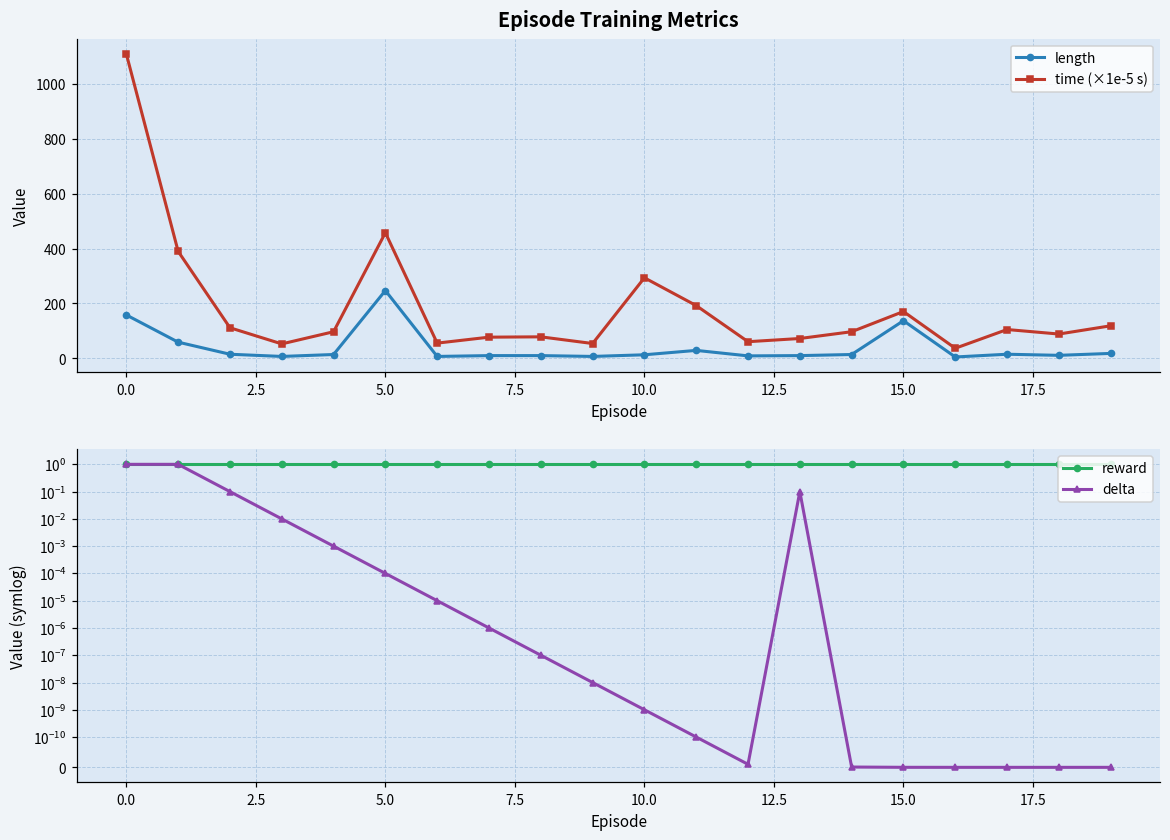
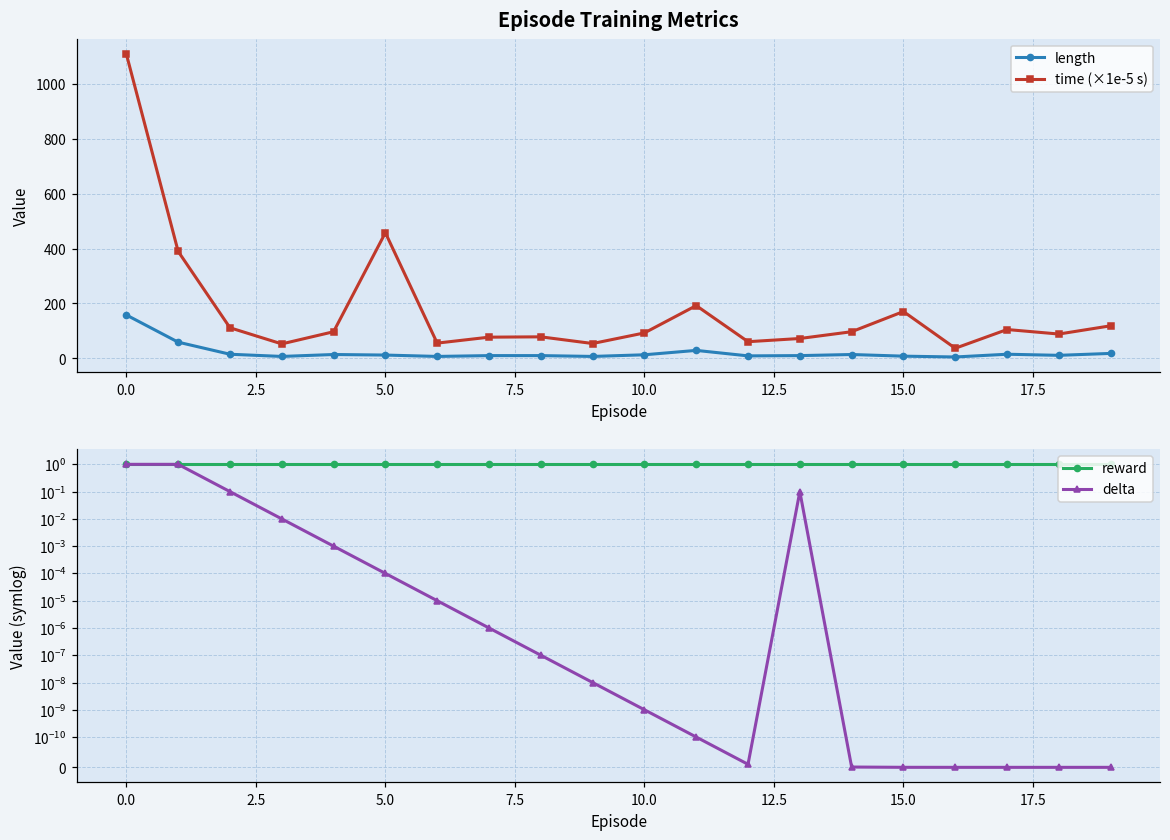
Episode Training Metrics, length, 5.0: 250 -> 10
Episode Training Metrics, time (×1e-5 s), 10.0: 290 -> 90
Episode Training Metrics, length, 15.0: 140 -> 10
